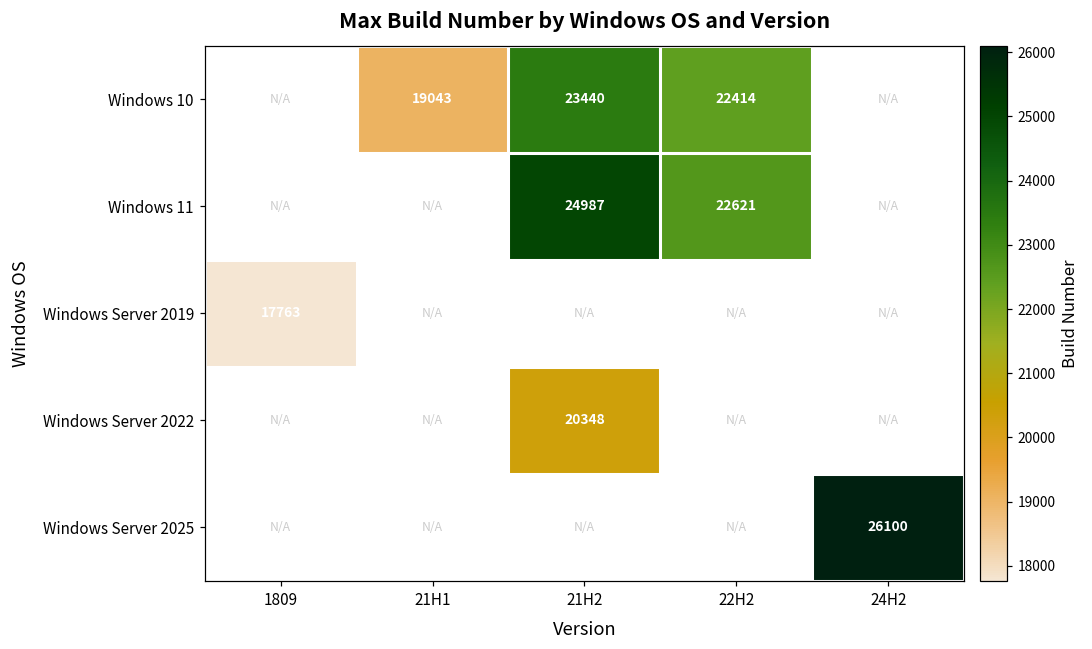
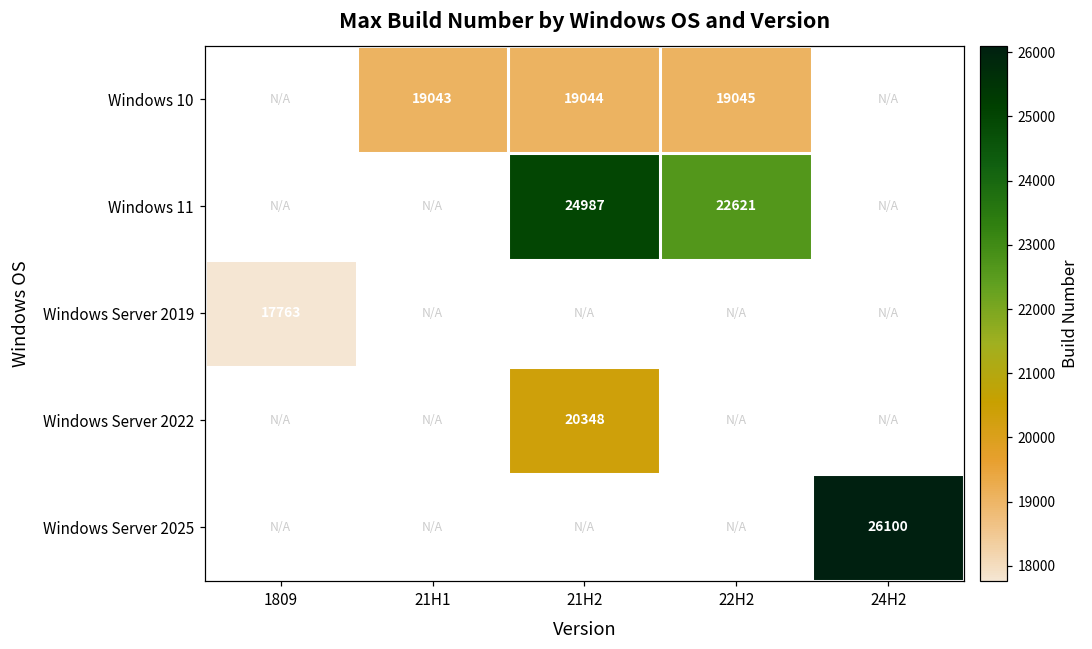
Windows 10, 21H2: 23440 -> 19044
Windows 10, 22H2: 22414 -> 19045
